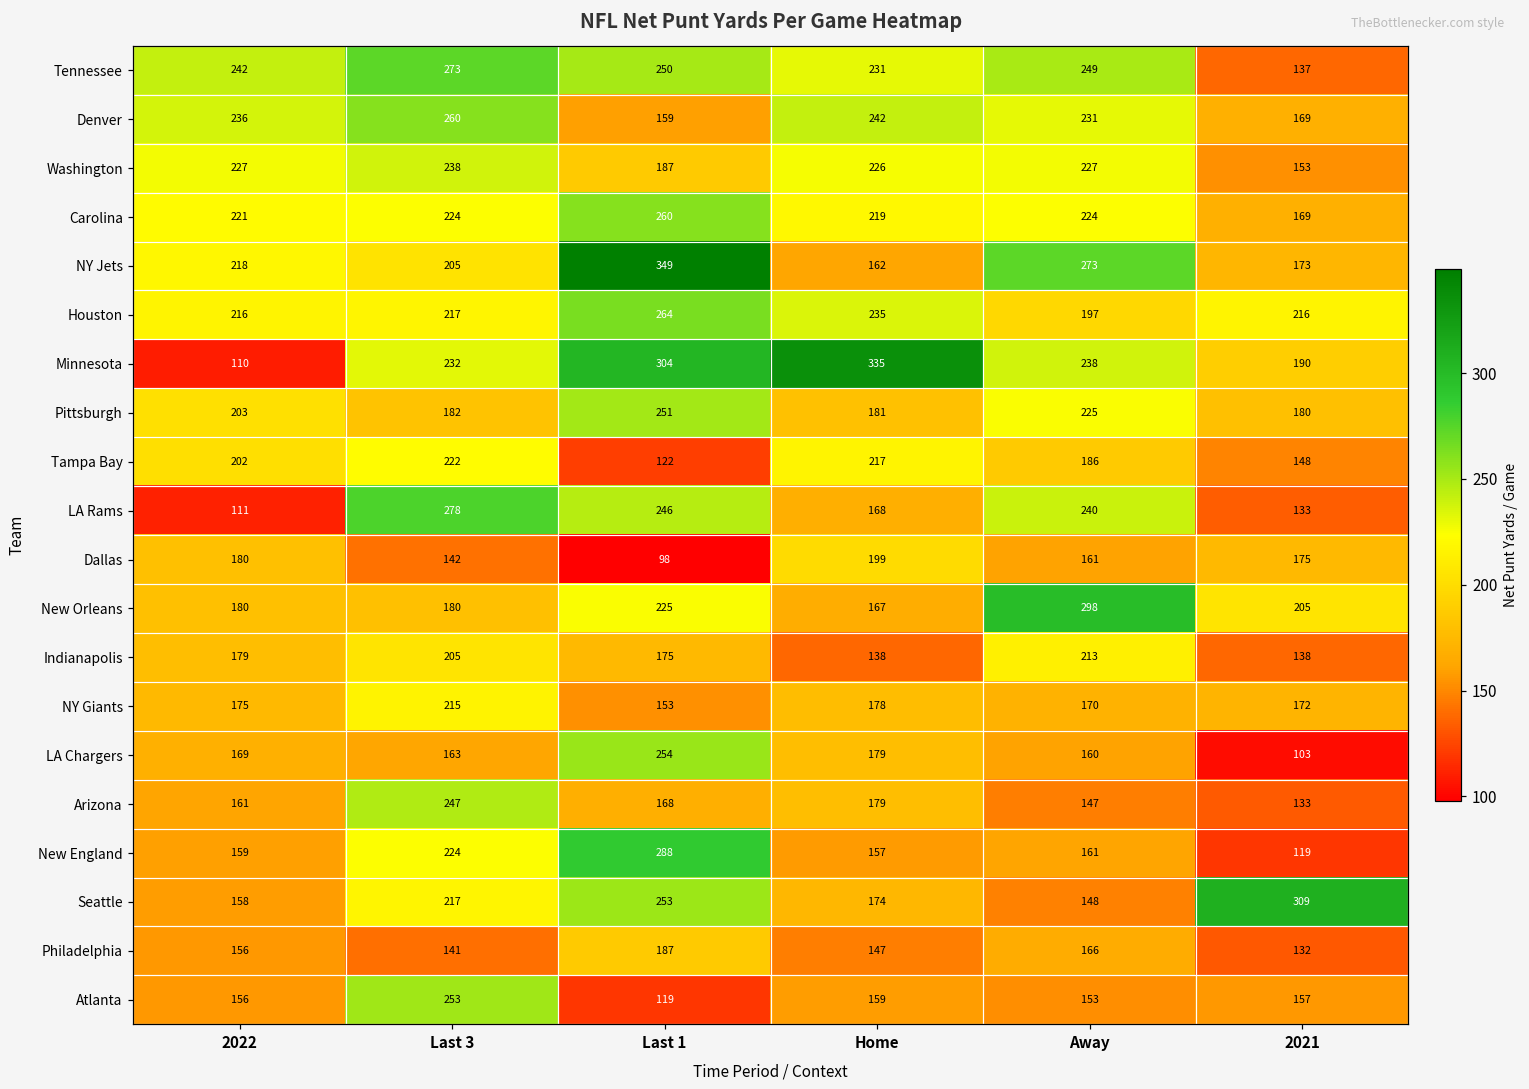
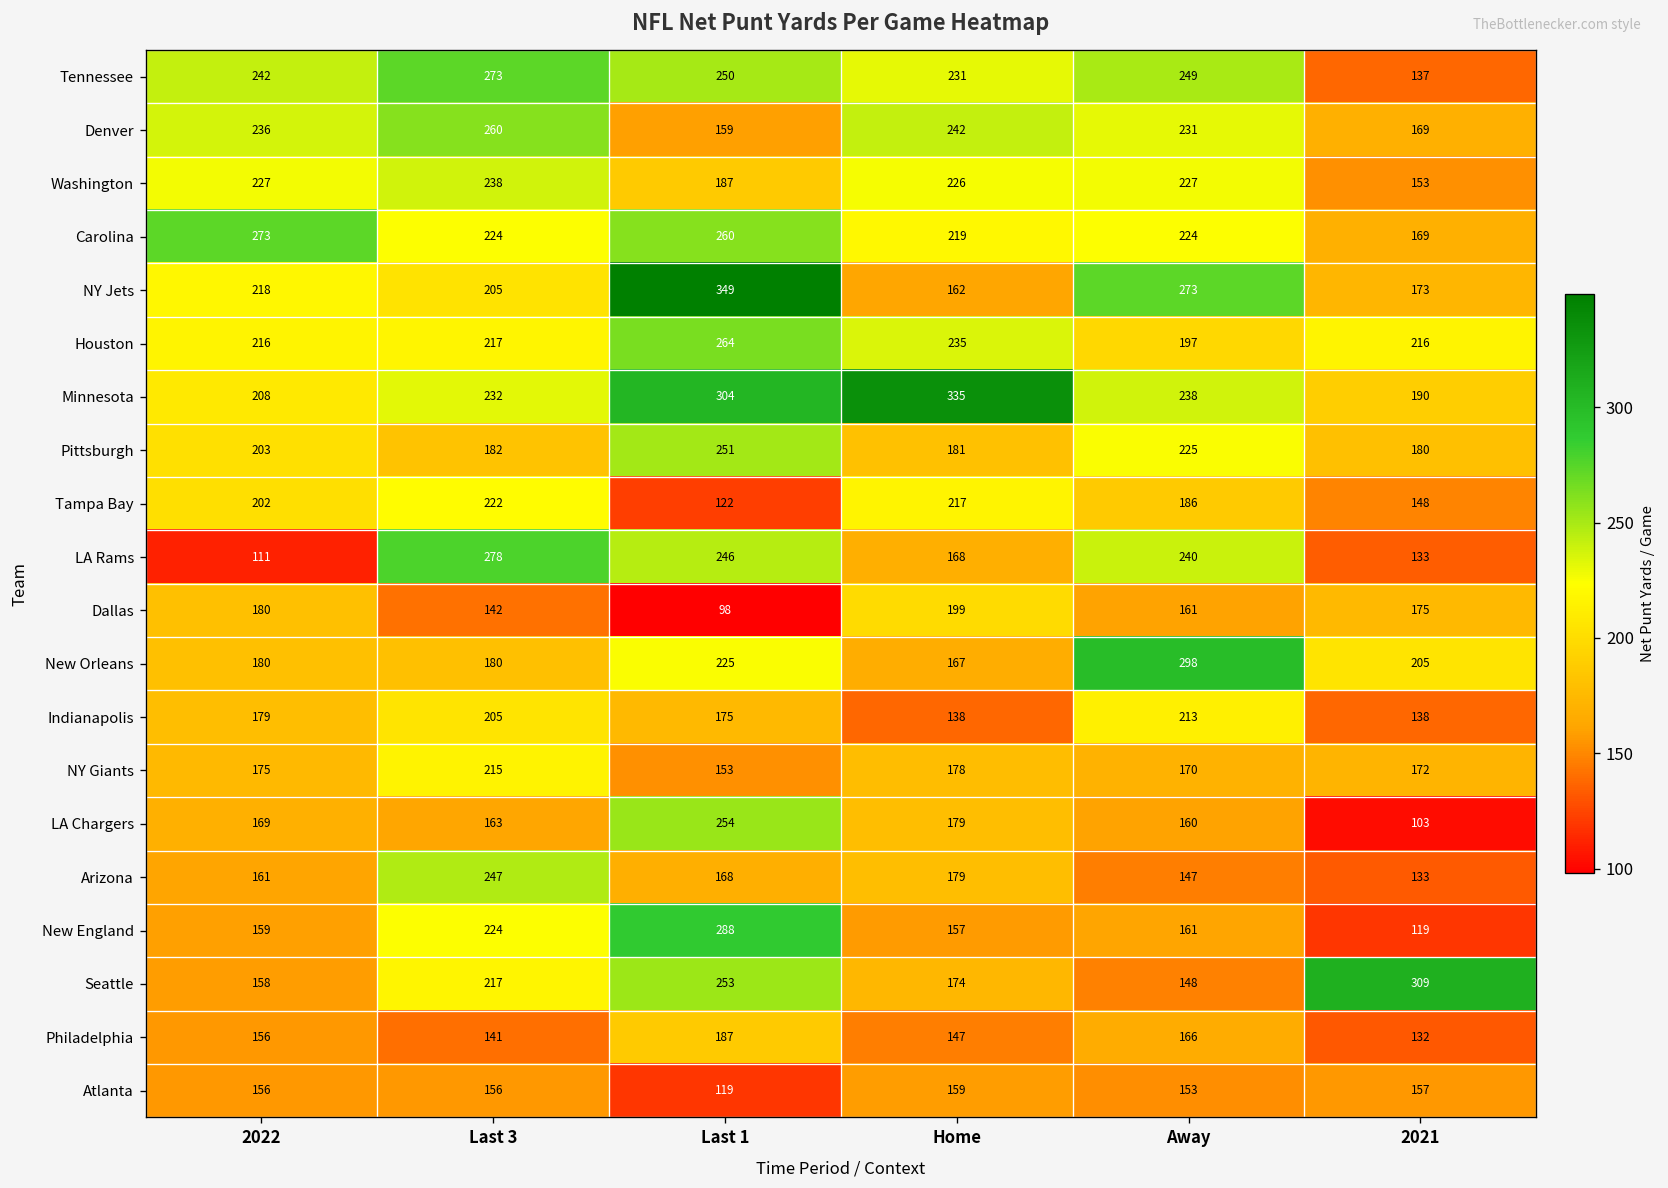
Carolina, 2022: 221 -> 273
Minnesota, 2022: 110 -> 208
Atlanta, Last 3: 253 -> 156
